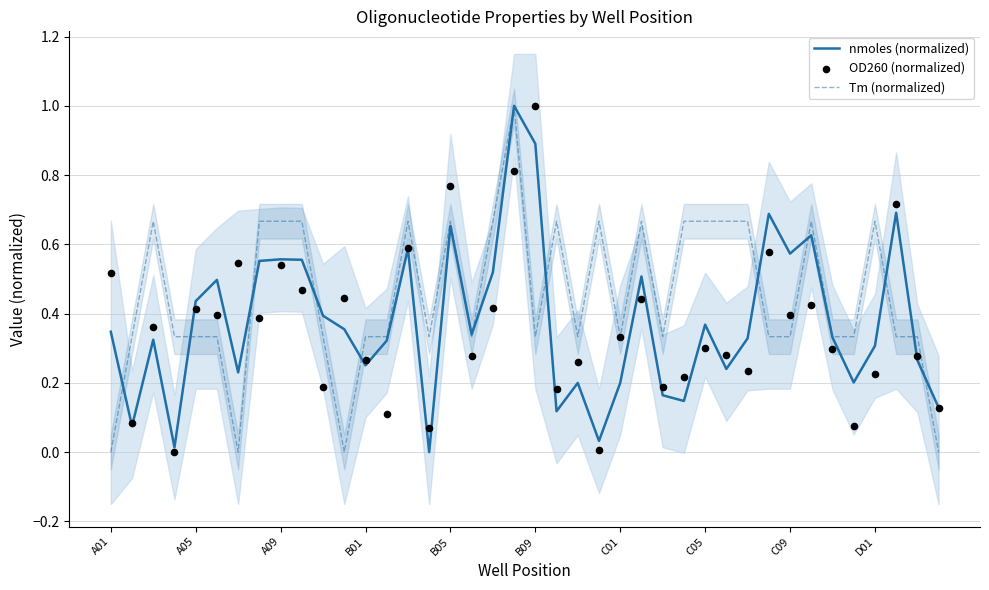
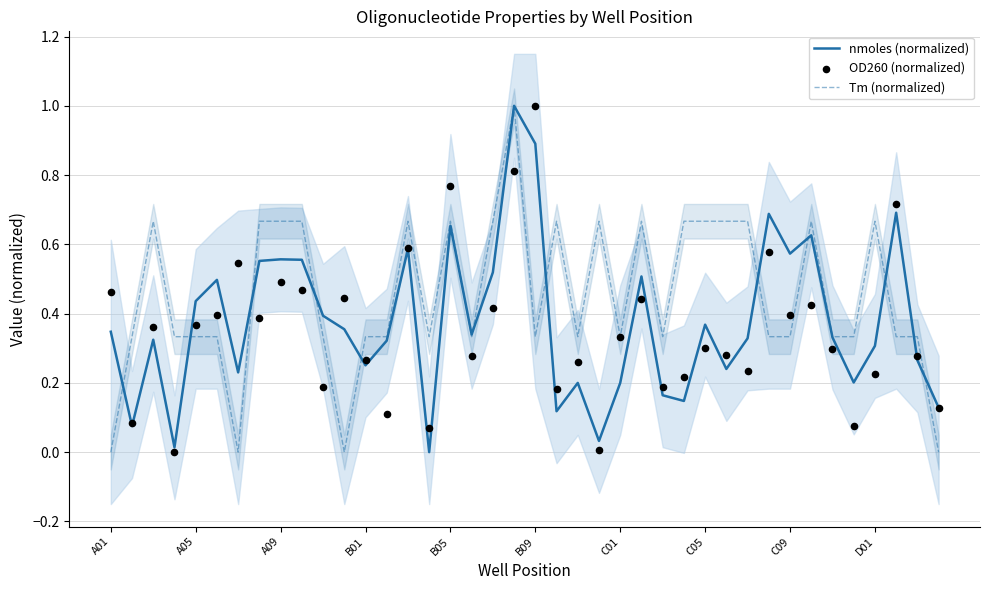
OD260 (normalized), A01: 0.52 -> 0.46
OD260 (normalized), A05: 0.41 -> 0.37
OD260 (normalized), A09: 0.54 -> 0.49
